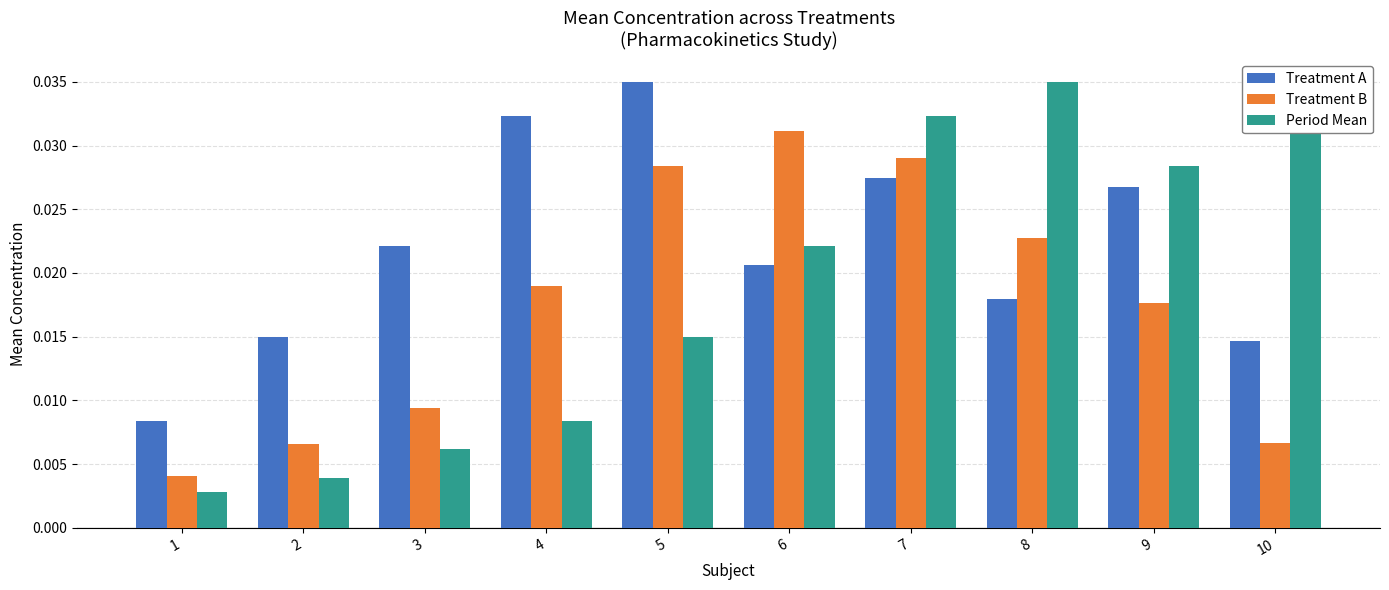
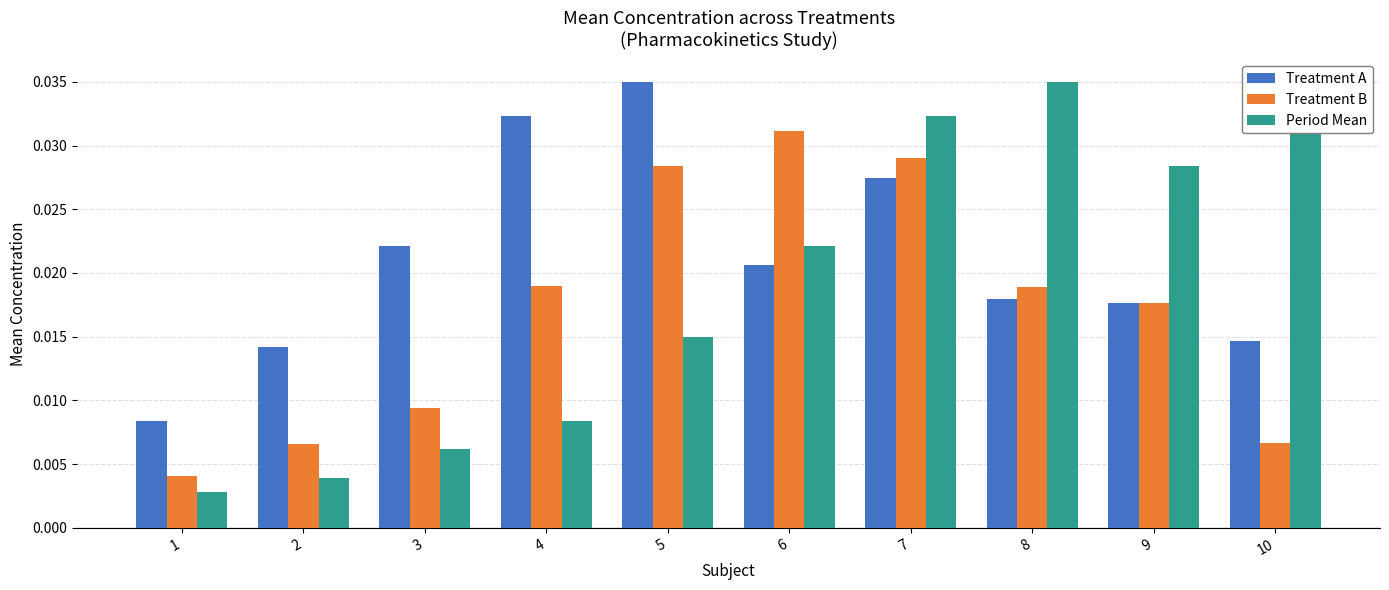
Treatment A, 2: 0.0150 -> 0.0142
Treatment B, 8: 0.0228 -> 0.0189
Treatment A, 9: 0.0268 -> 0.0176
